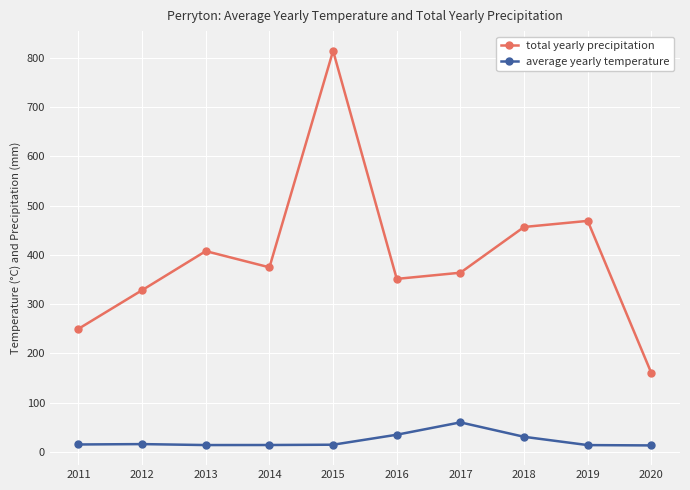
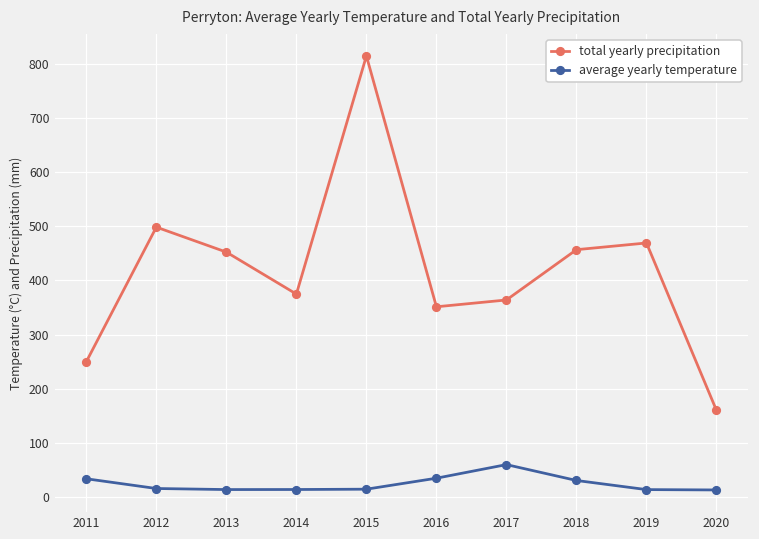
average yearly temperature, 2011: 20 -> 30
total yearly precipitation, 2012: 330 -> 500
total yearly precipitation, 2013: 410 -> 450
